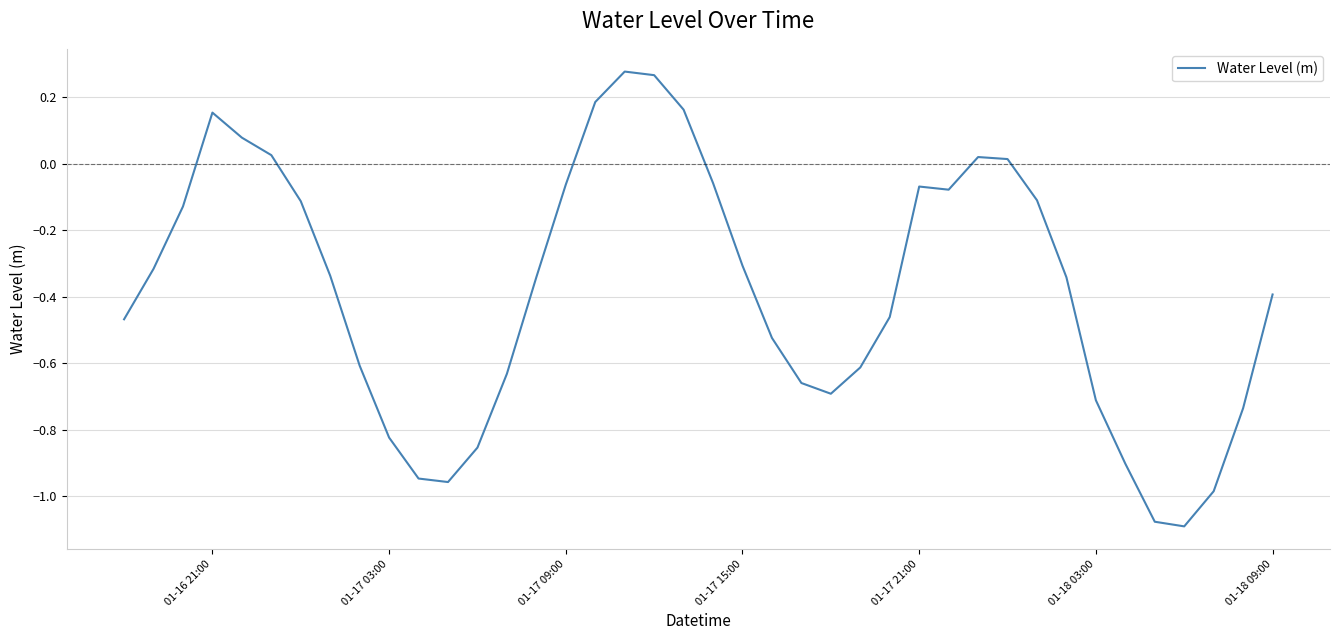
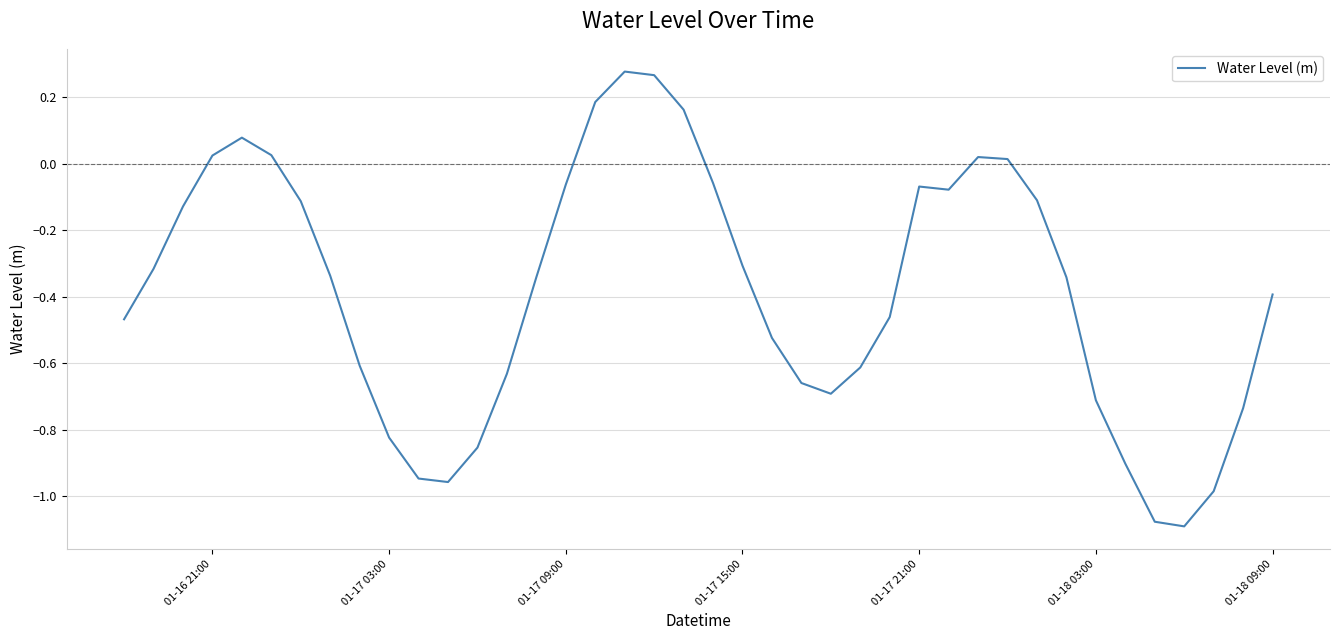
01-16 21:00: 0.15 -> 0.02
